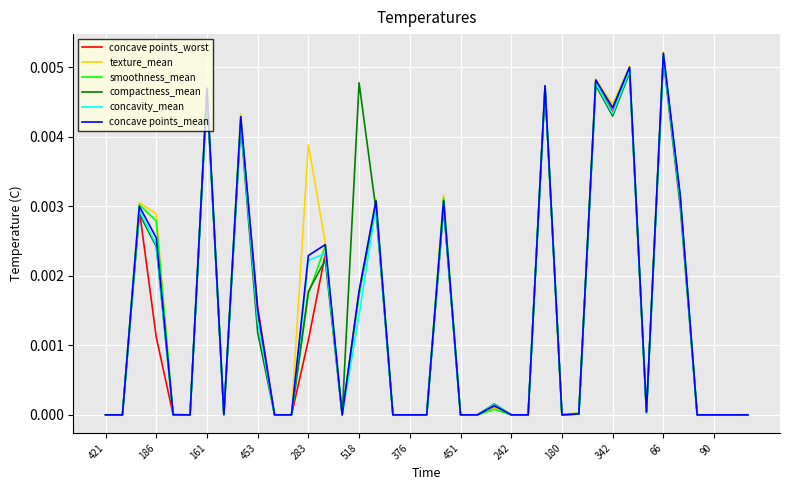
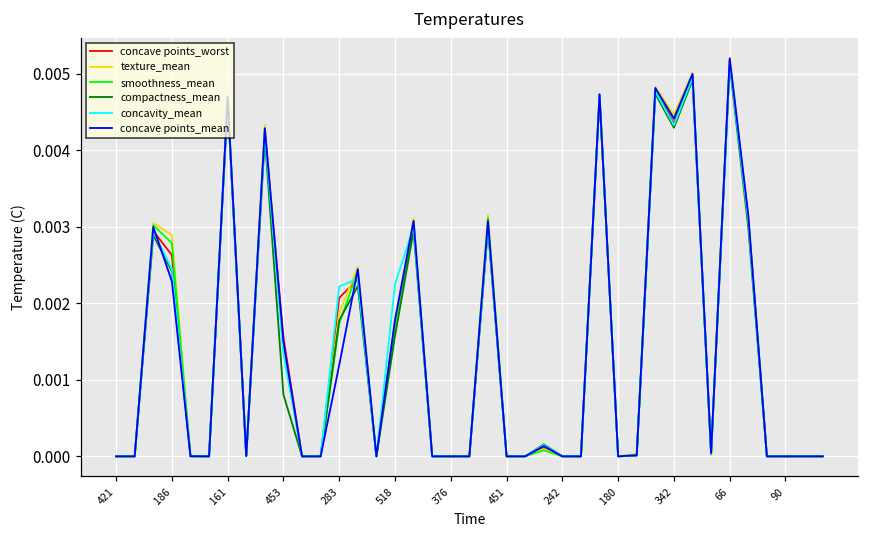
concave points_worst, 186: 0.0011 -> 0.0026
concave points_mean, 186: 0.0025 -> 0.0023
compactness_mean, 453: 0.0012 -> 0.0008
concave points_worst, 283: 0.0011 -> 0.0021
texture_mean, 283: 0.0039 -> 0.0019
concave points_mean, 283: 0.0023 -> 0.0012
compactness_mean, 518: 0.0048 -> 0.0016
concavity_mean, 518: 0.0014 -> 0.0023
